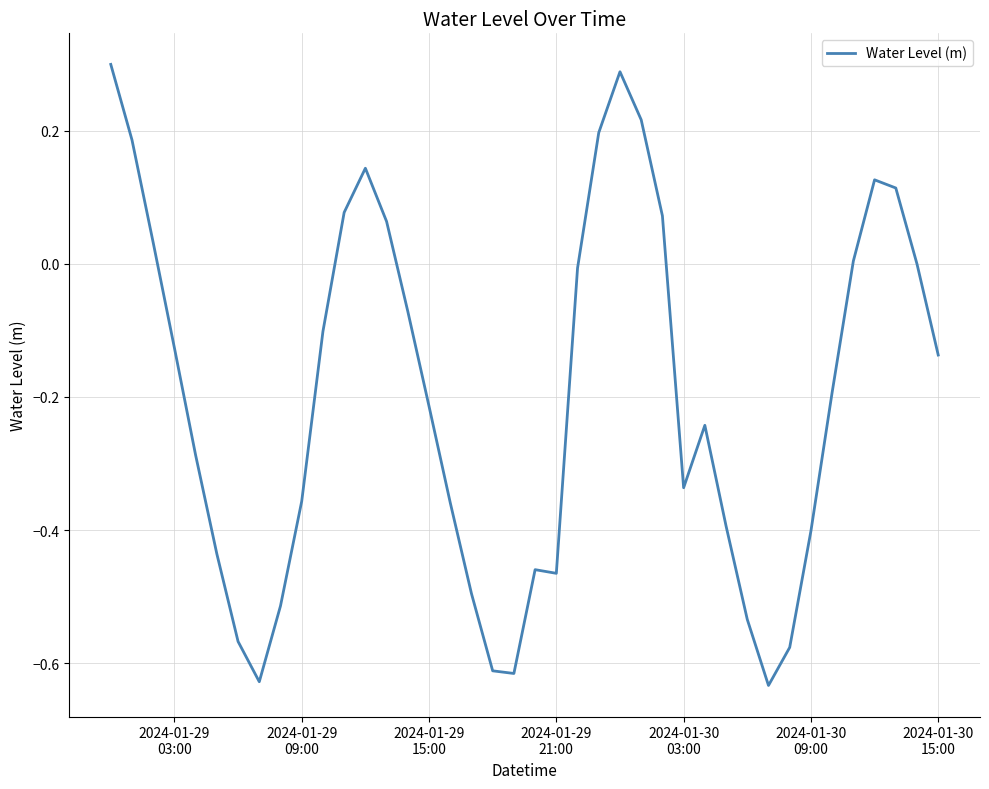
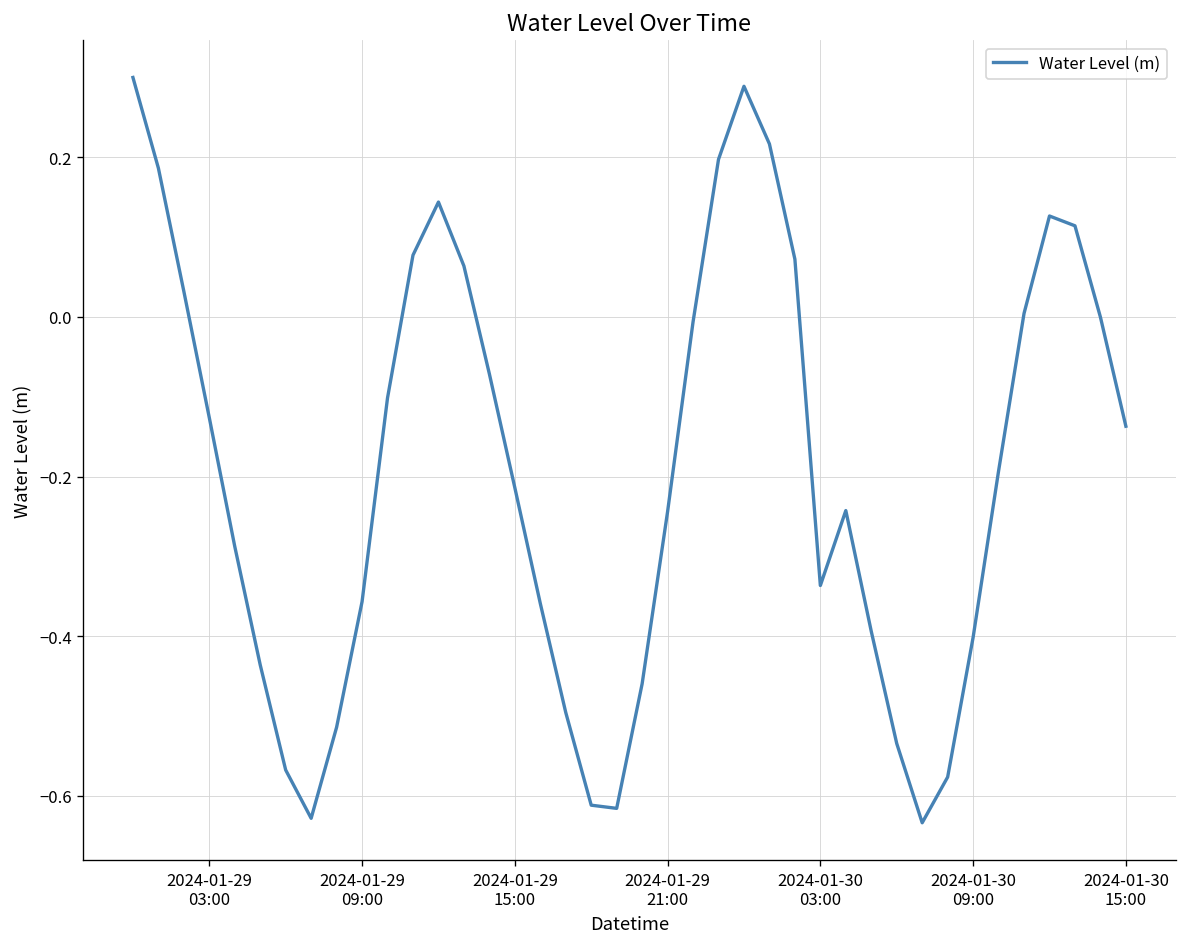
2024-01-29 21:00: -0.47 -> -0.24
